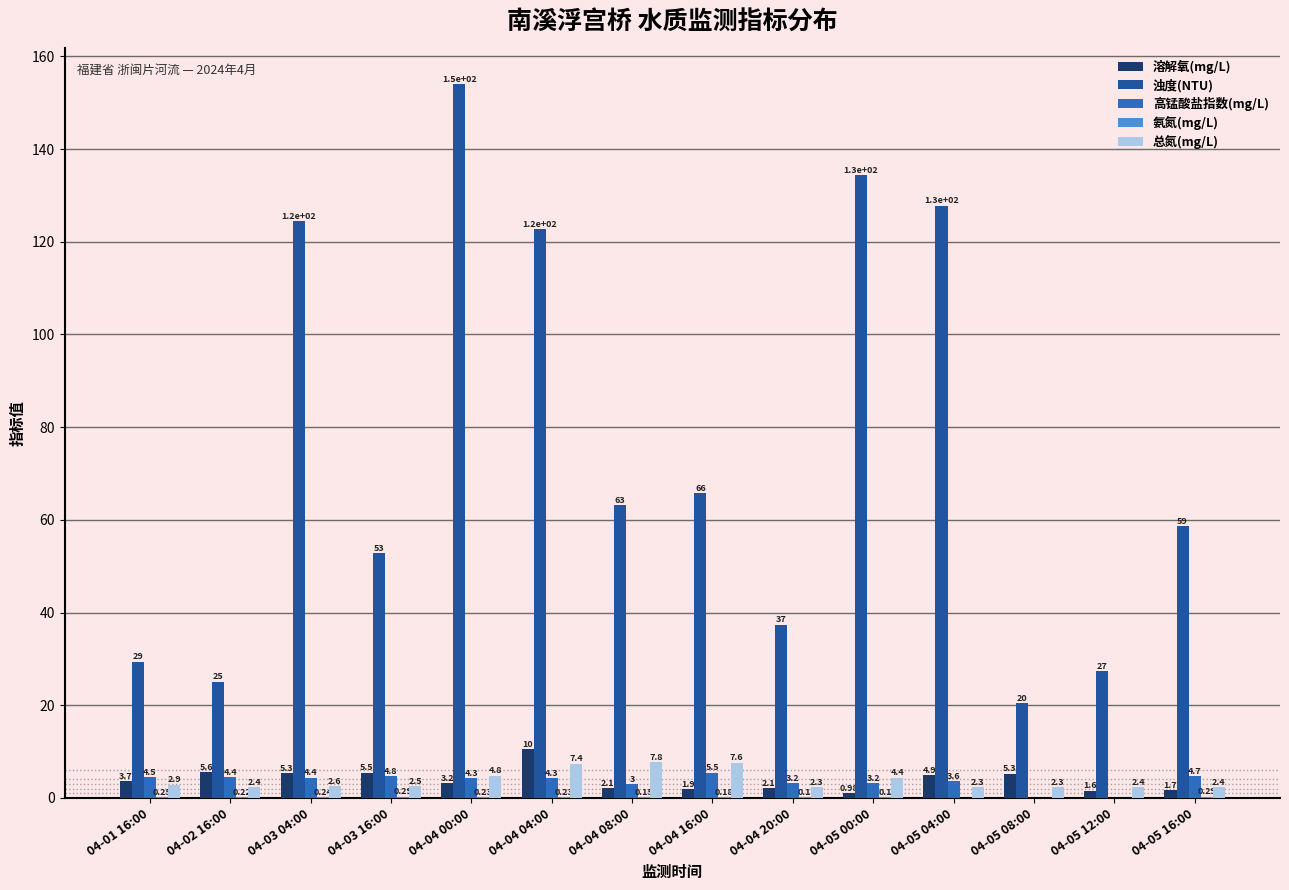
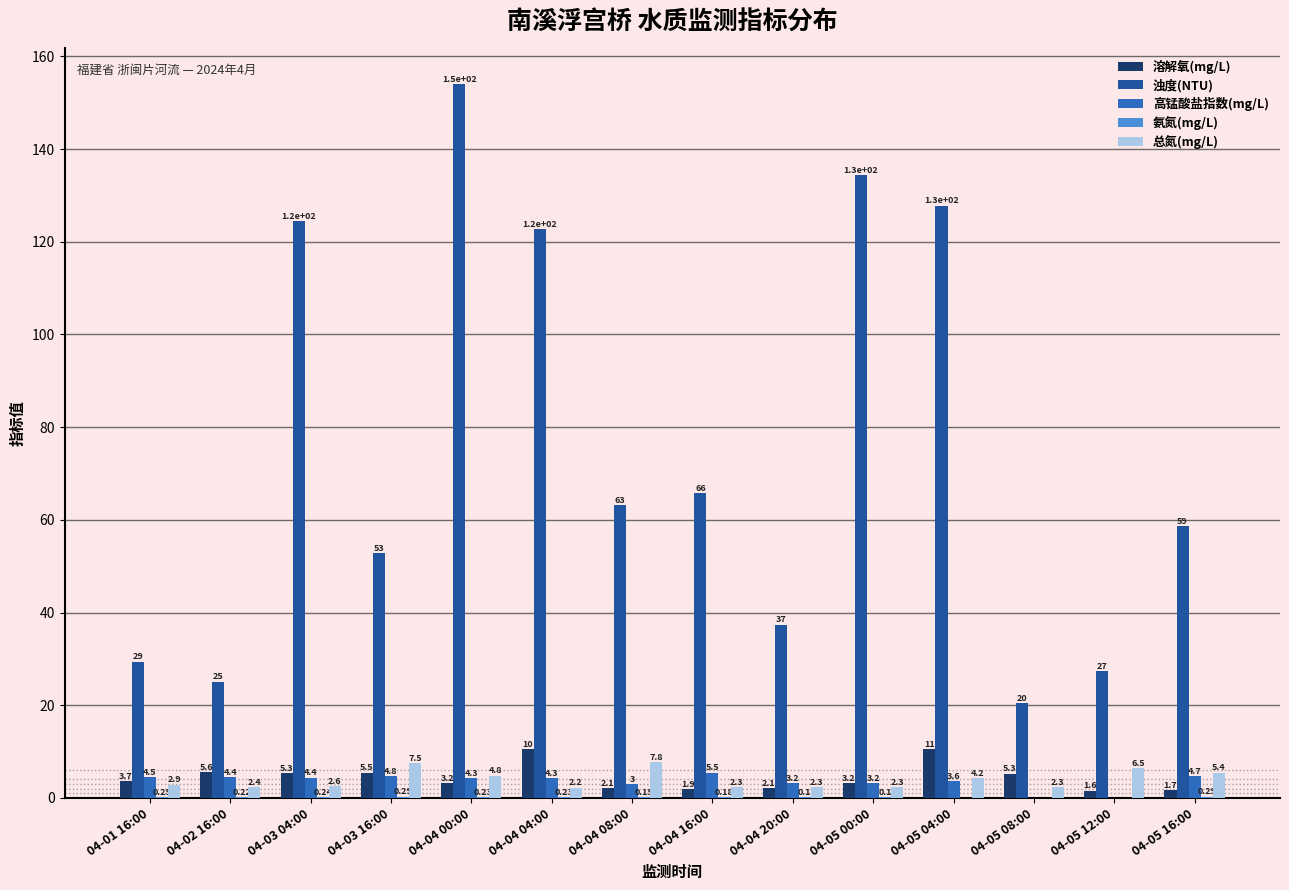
总氮(mg/L), 04-03 16:00: 2.5 -> 7.5
总氮(mg/L), 04-04 04:00: 7.4 -> 2.2
总氮(mg/L), 04-04 16:00: 7.6 -> 2.3
溶解氧(mg/L), 04-05 00:00: 0.98 -> 3.2
总氮(mg/L), 04-05 00:00: 4.4 -> 2.3
溶解氧(mg/L), 04-05 04:00: 4.9 -> 11
总氮(mg/L), 04-05 04:00: 2.3 -> 4.2
总氮(mg/L), 04-05 12:00: 2.4 -> 6.5
总氮(mg/L), 04-05 16:00: 2.4 -> 5.4
